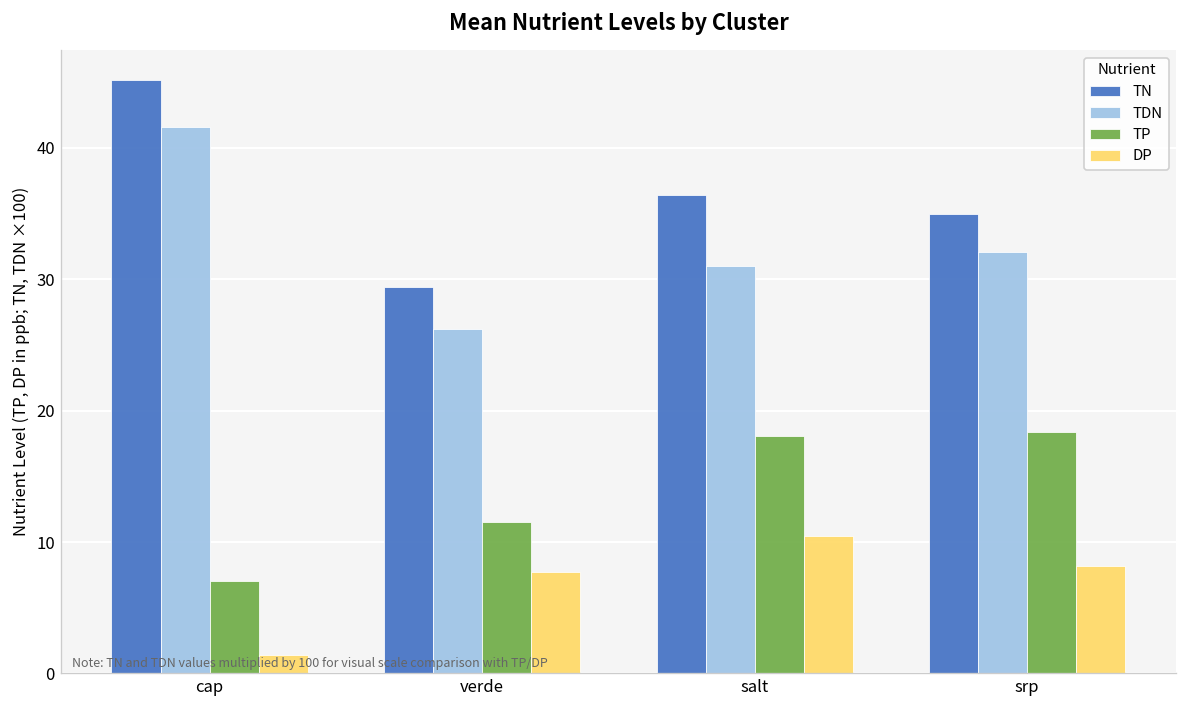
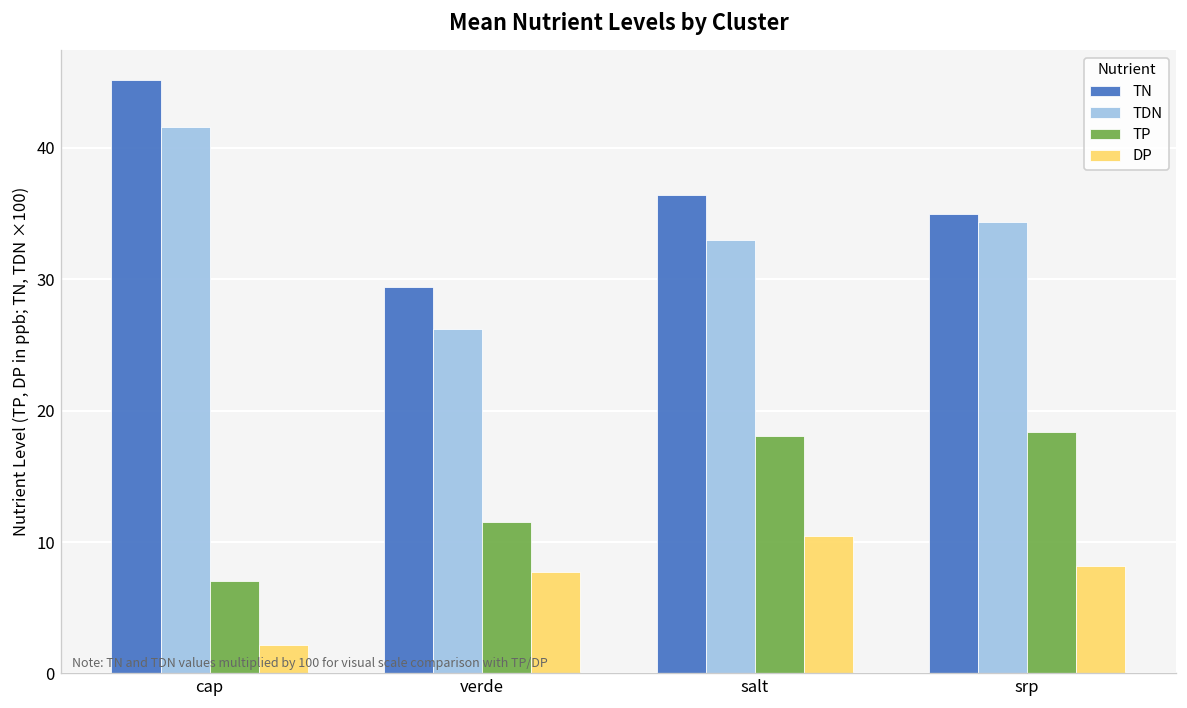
DP, cap: 1.4 -> 2.2
TDN, salt: 31.0 -> 33.0
TDN, srp: 32.1 -> 34.4
